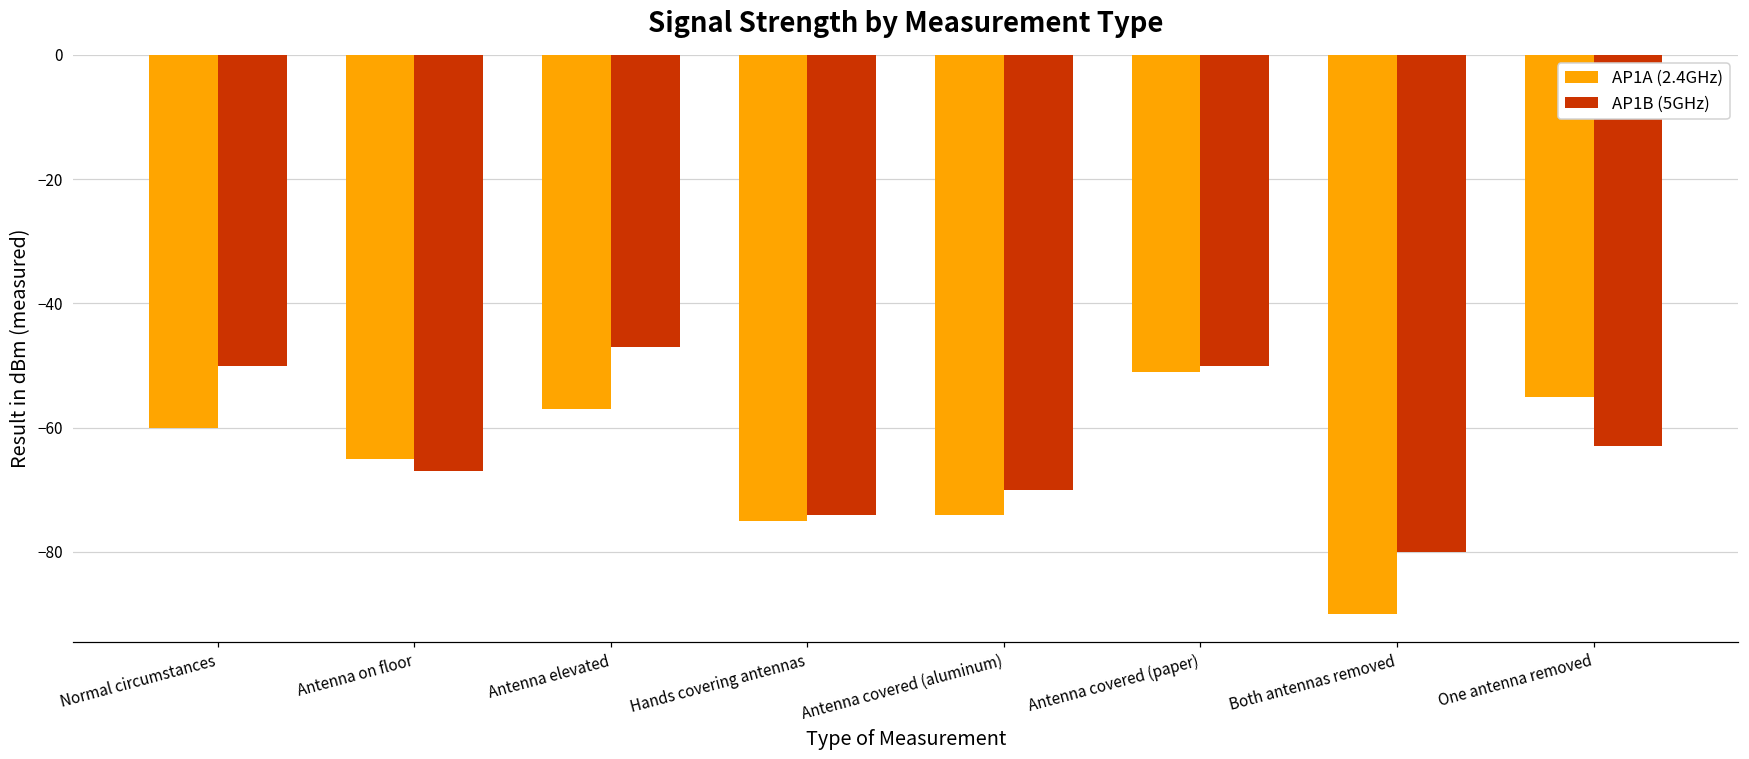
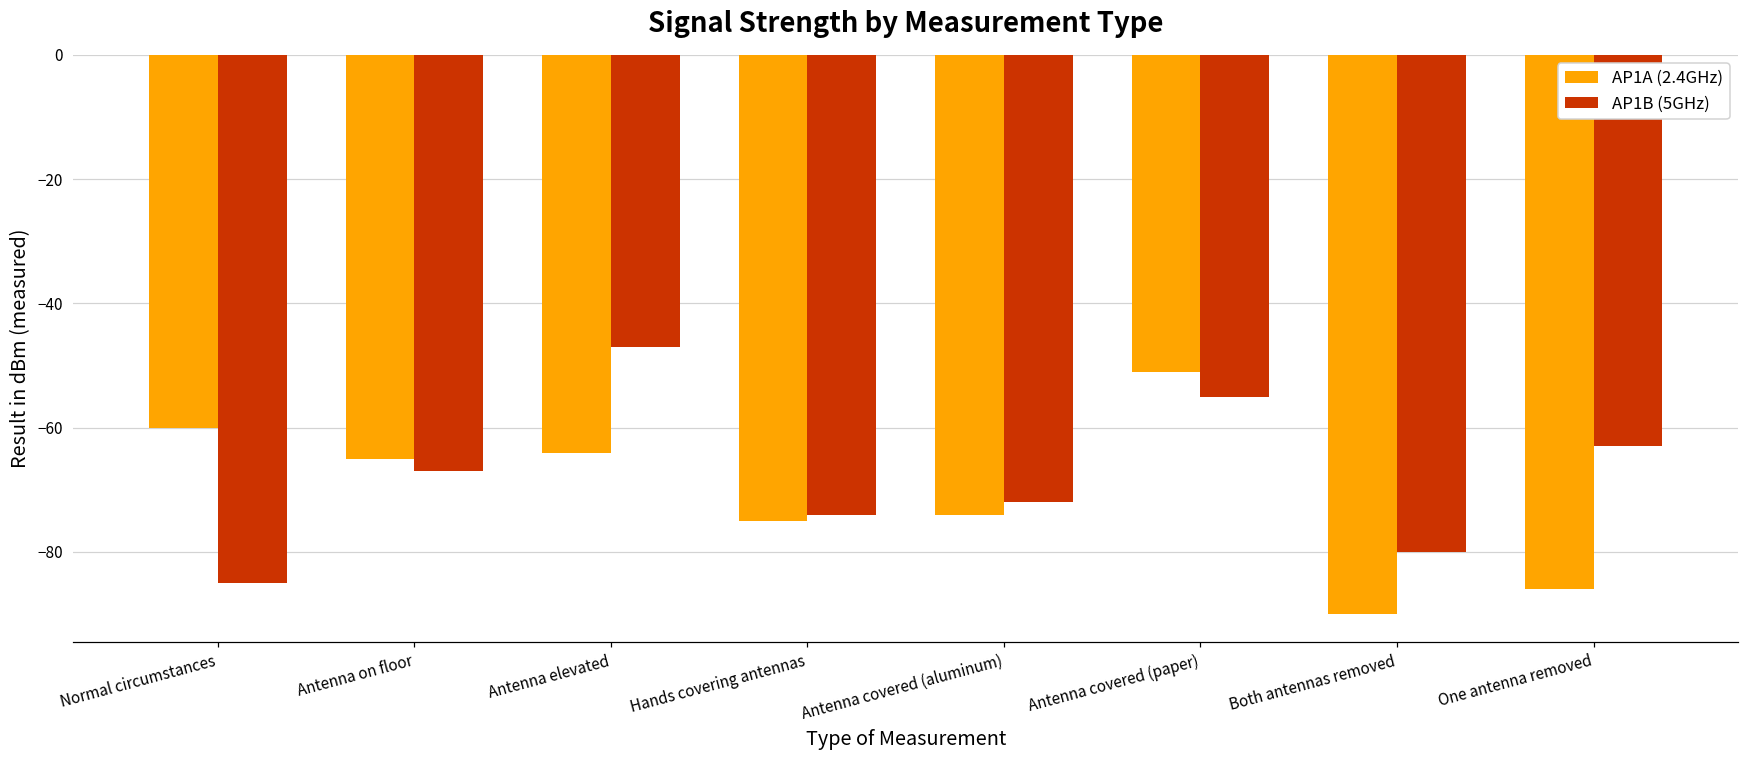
AP1B (5GHz), Normal circumstances: -50 -> -85
AP1A (2.4GHz), Antenna elevated: -57 -> -64
AP1B (5GHz), Antenna covered (aluminum): -70 -> -72
AP1B (5GHz), Antenna covered (paper): -50 -> -55
AP1A (2.4GHz), One antenna removed: -55 -> -86
